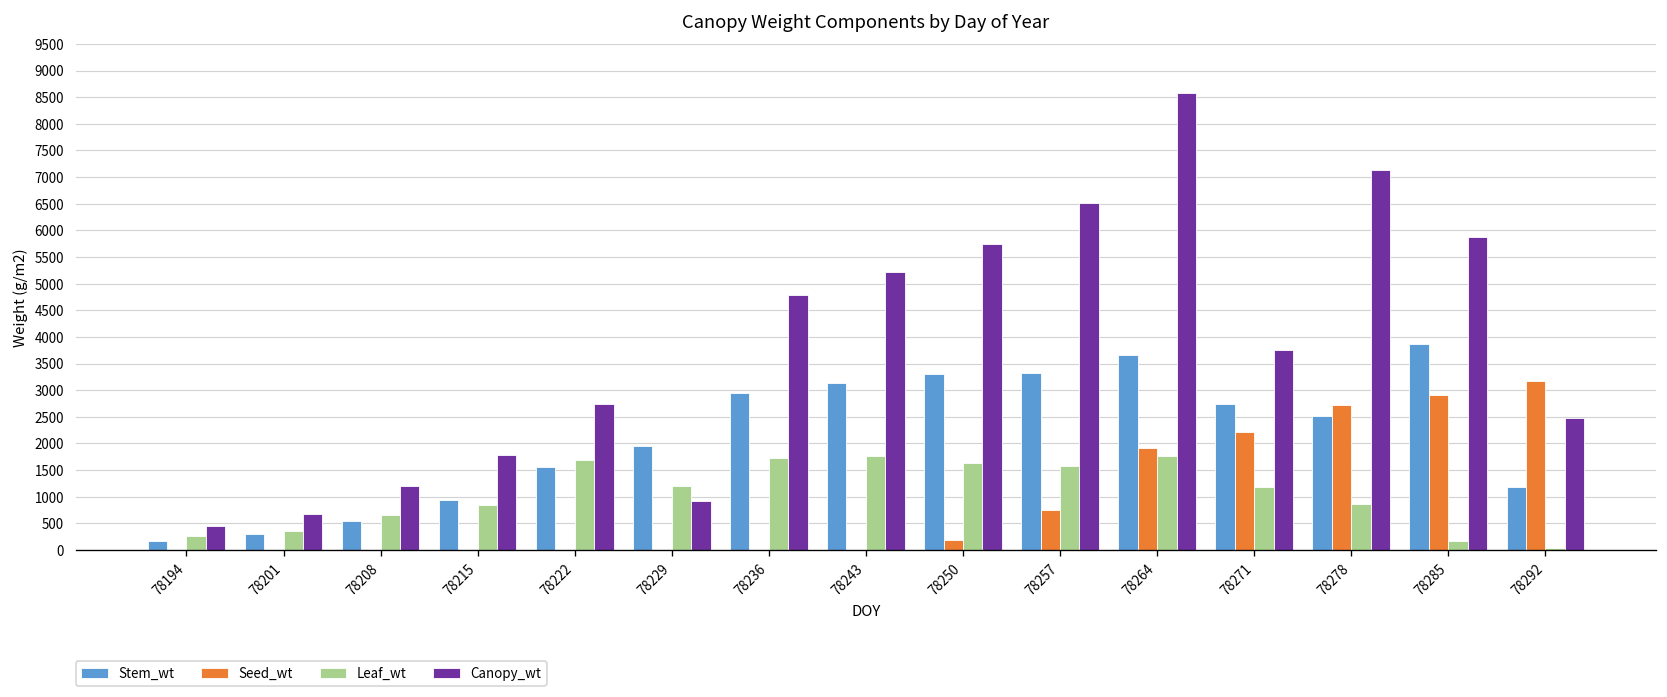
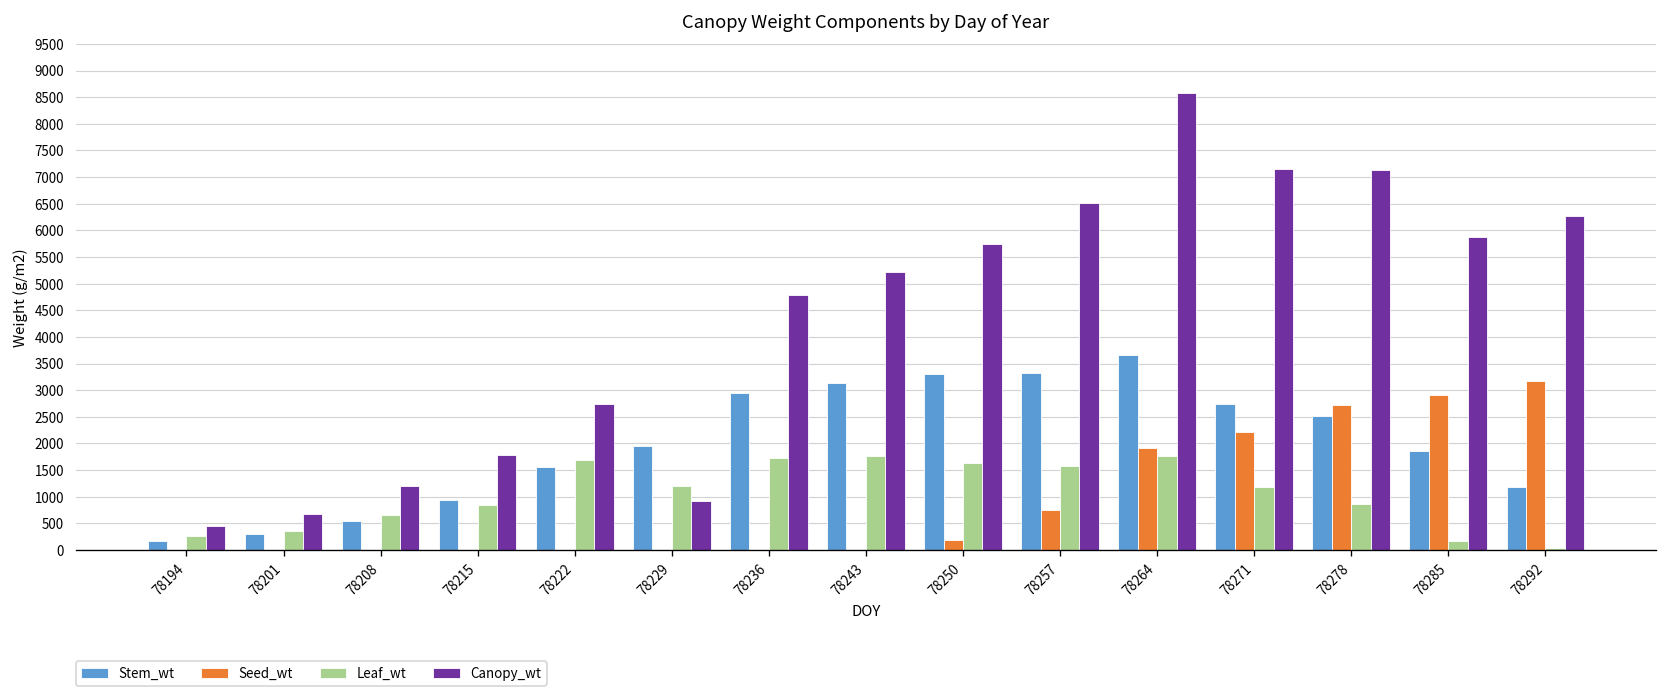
Canopy_wt, 78271: 3800 -> 7100
Stem_wt, 78285: 3900 -> 1900
Canopy_wt, 78292: 2500 -> 6300
